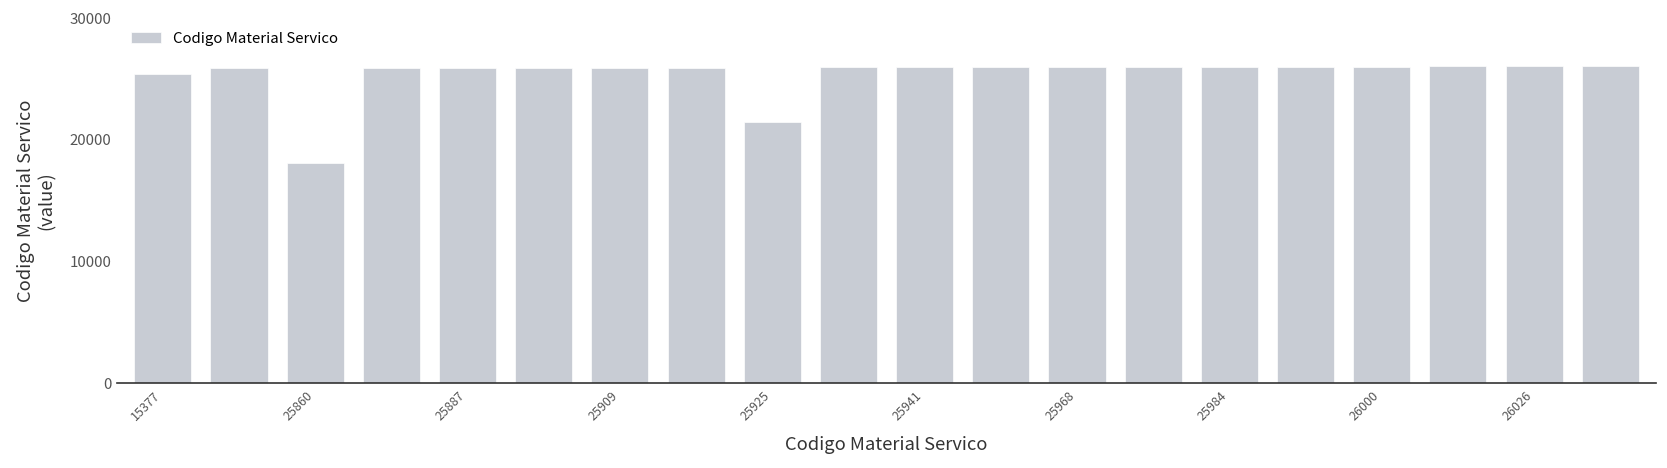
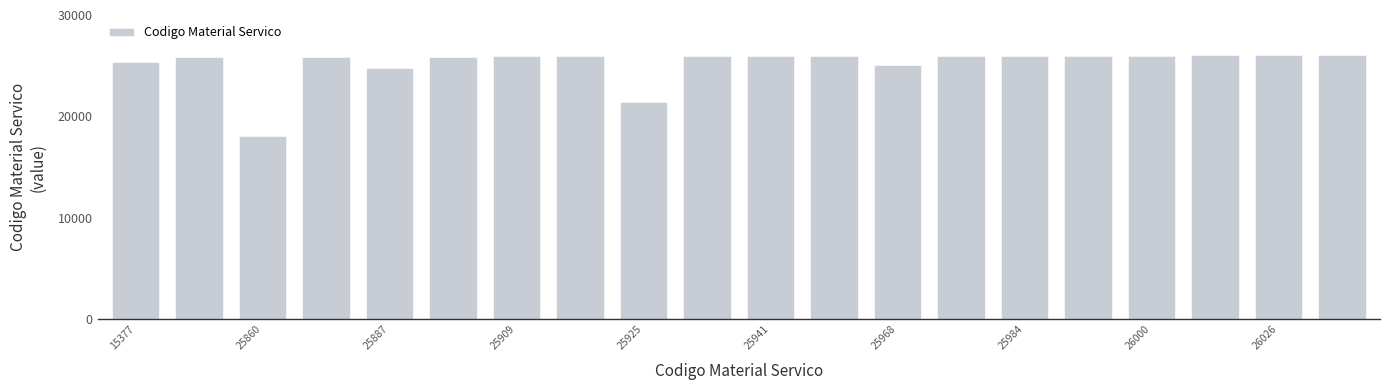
25887: 25900 -> 24700
25968: 26000 -> 25100
